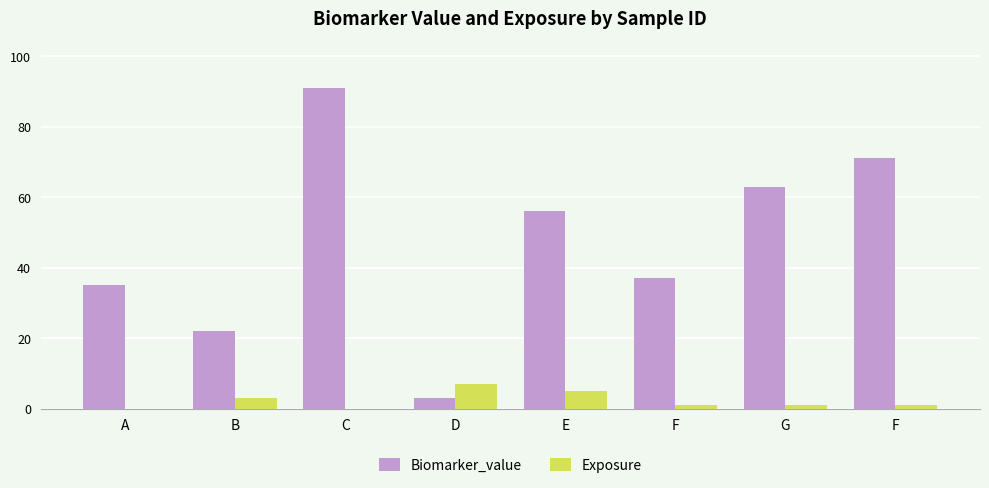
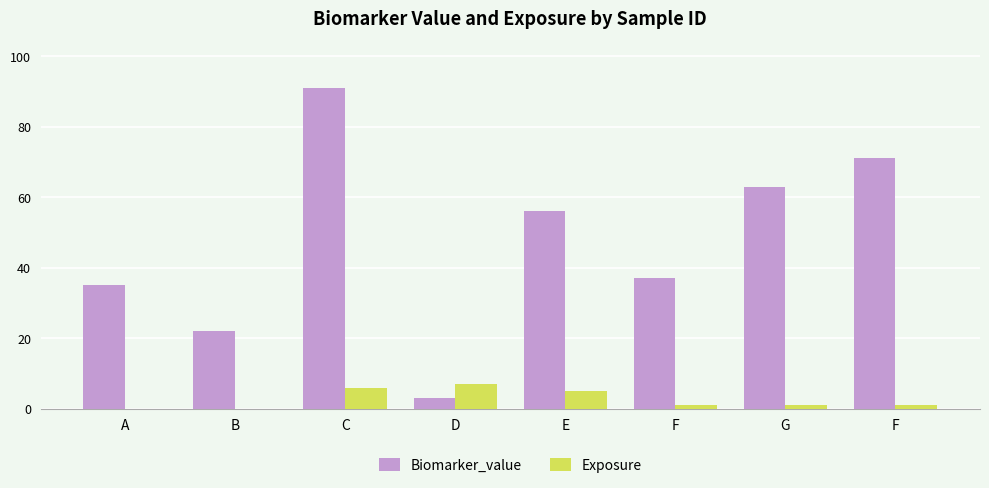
Exposure, B: 3 -> 0
Exposure, C: 0 -> 6
